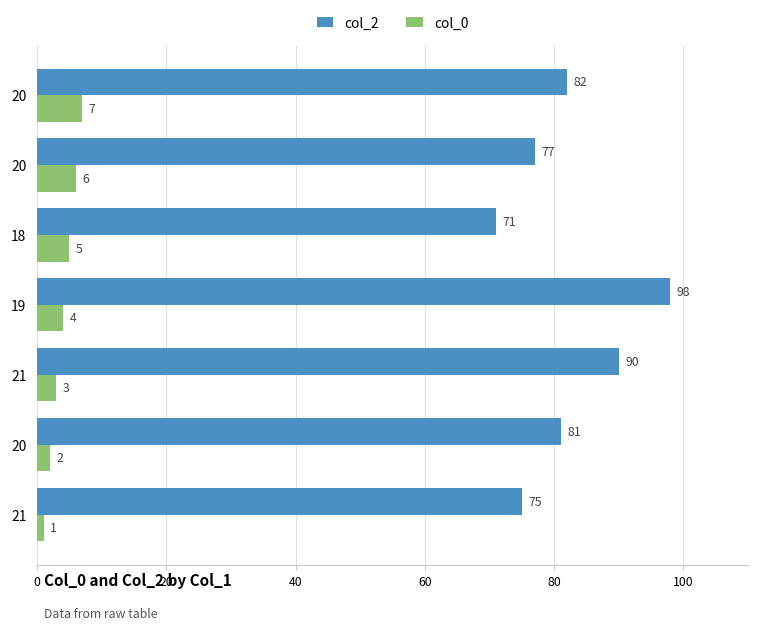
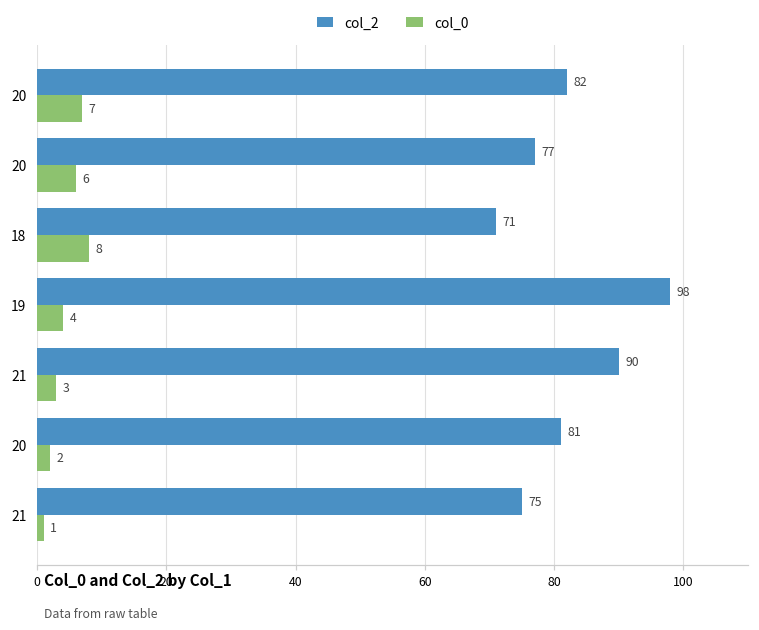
col_0, 18: 5 -> 8
